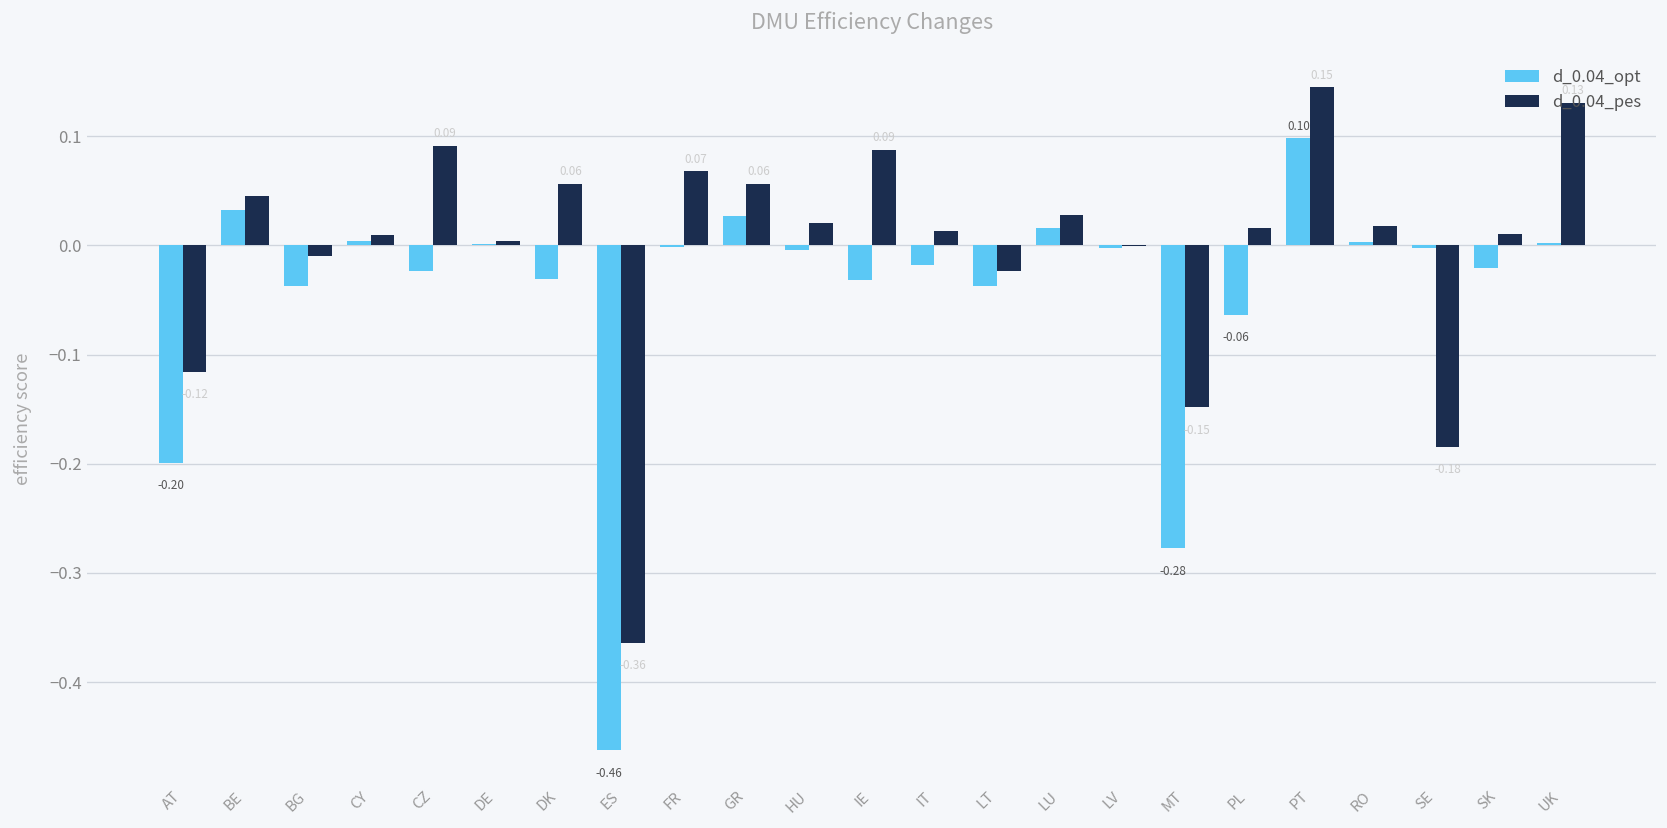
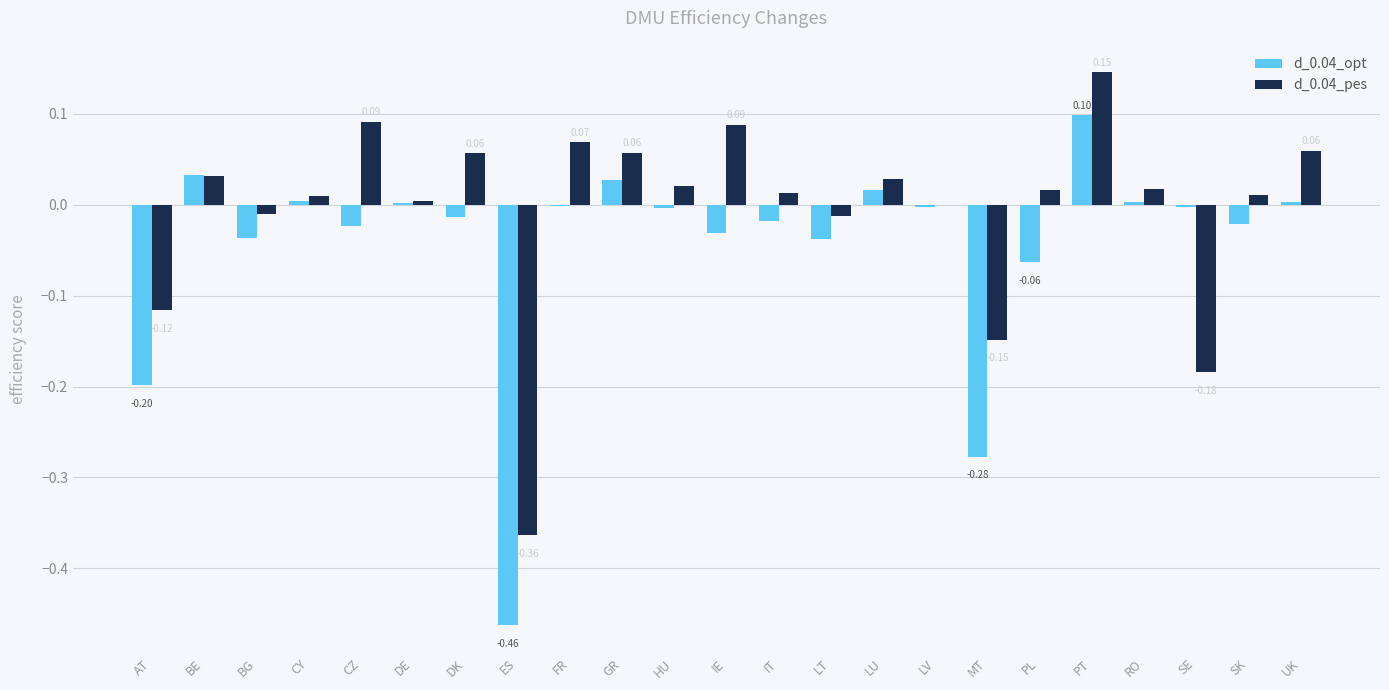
d_0.04_pes, BE: 0.04 -> 0.03
d_0.04_opt, DK: -0.03 -> -0.01
d_0.04_pes, LT: -0.02 -> -0.01
d_0.04_pes, UK: 0.13 -> 0.06
